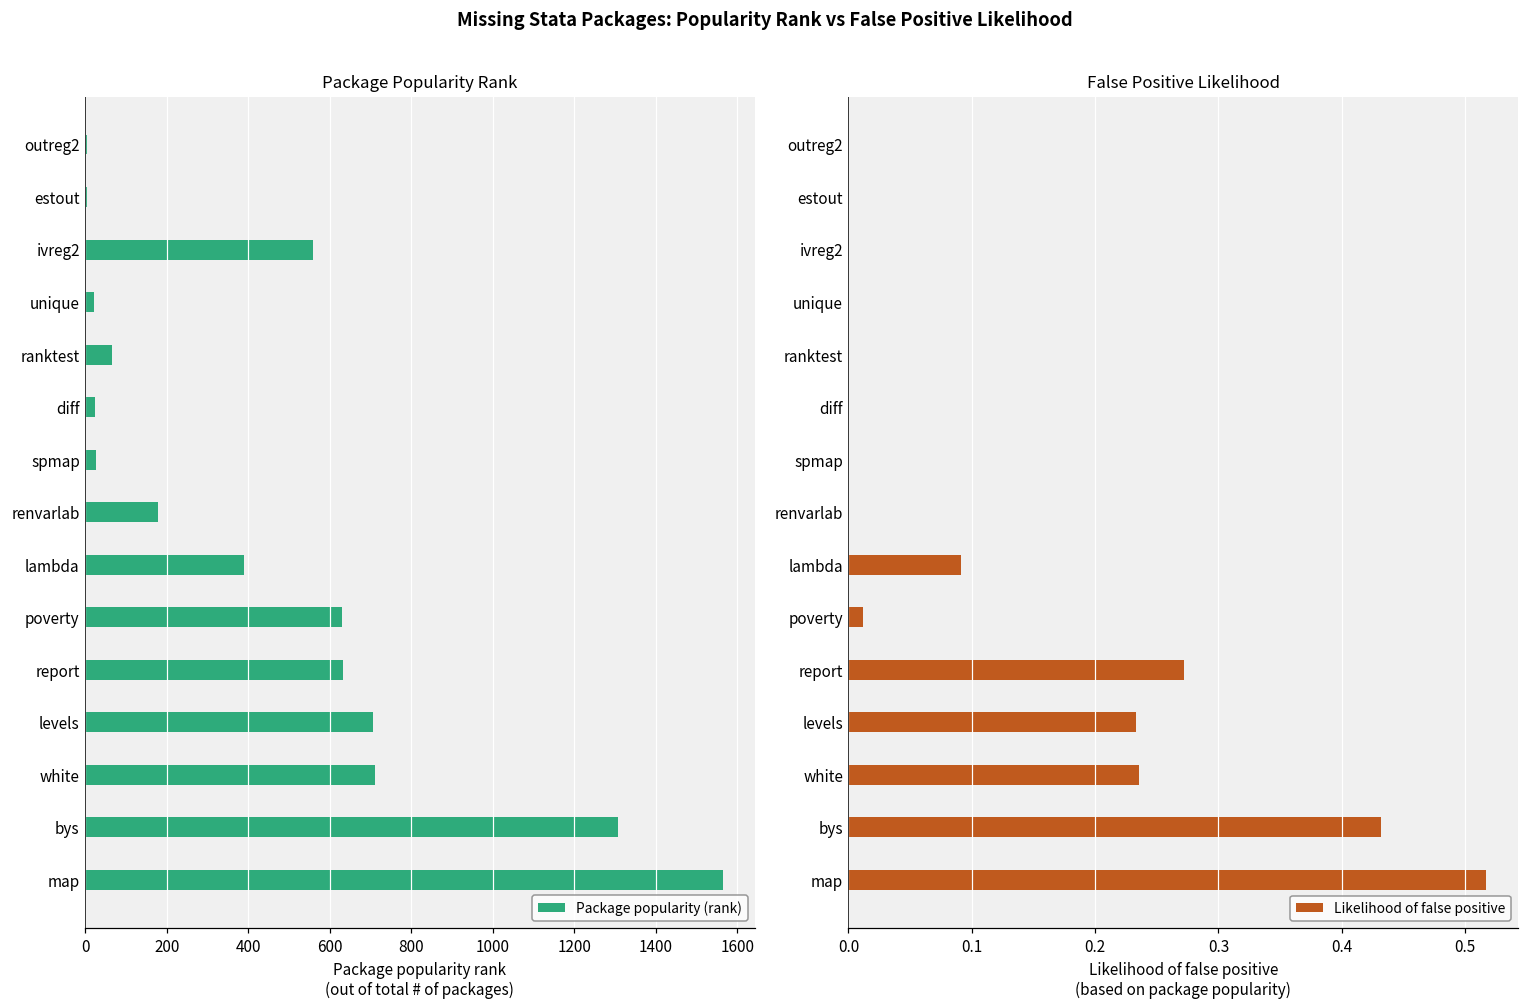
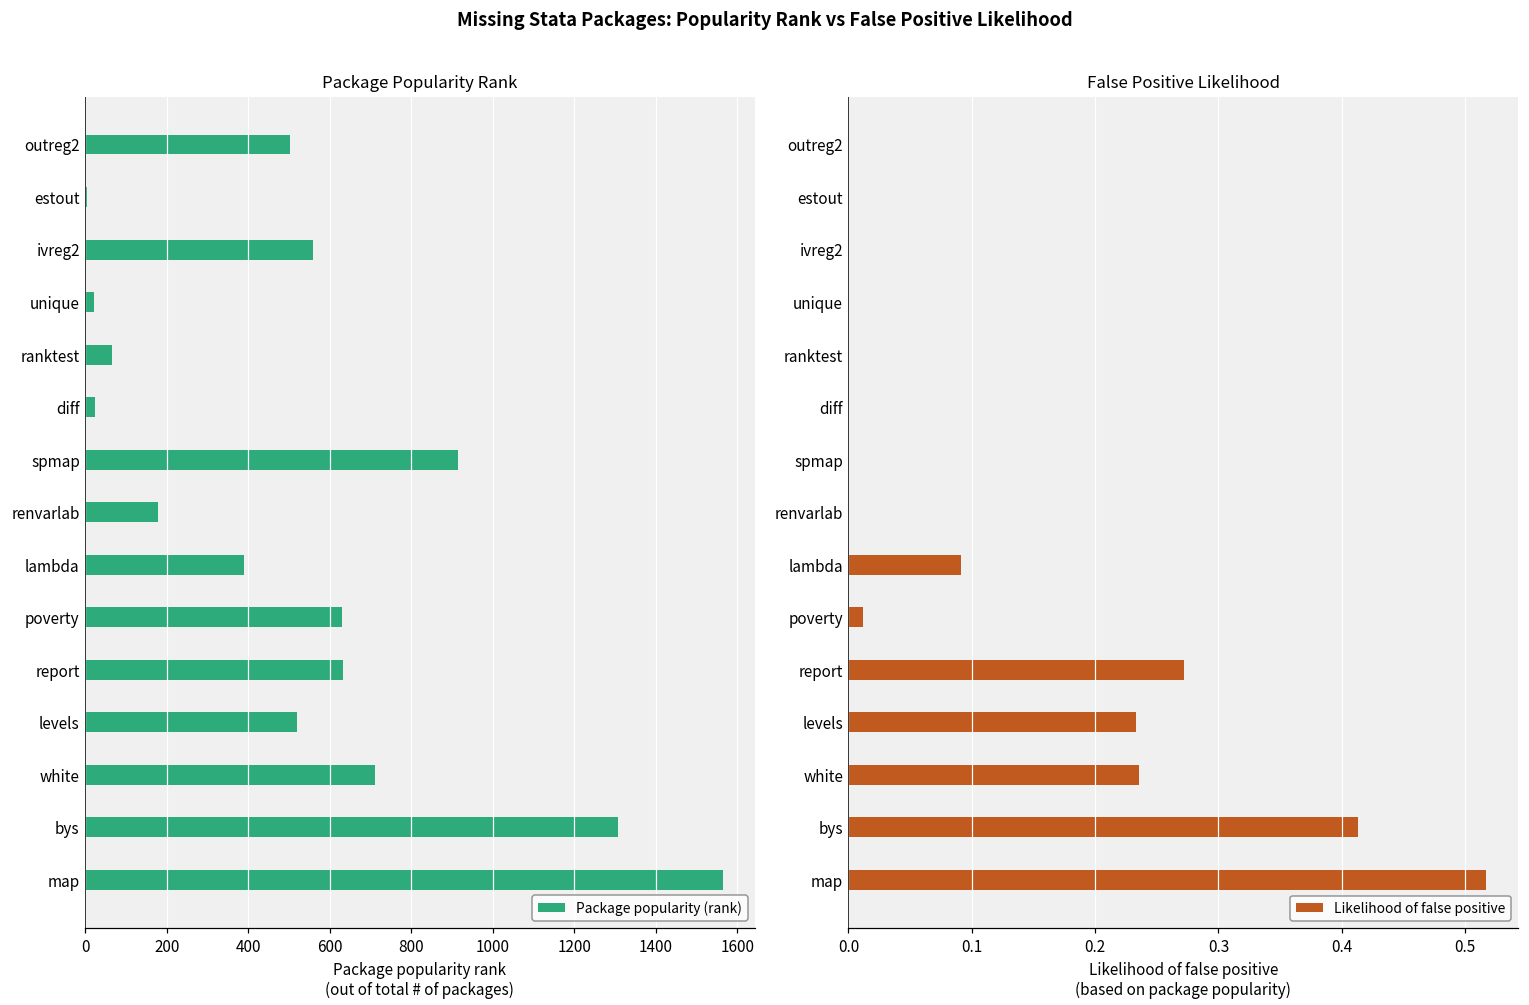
Package Popularity Rank, outreg2: 0 -> 500
Package Popularity Rank, spmap: 30 -> 910
Package Popularity Rank, levels: 710 -> 520
False Positive Likelihood, bys: 0.432 -> 0.413
